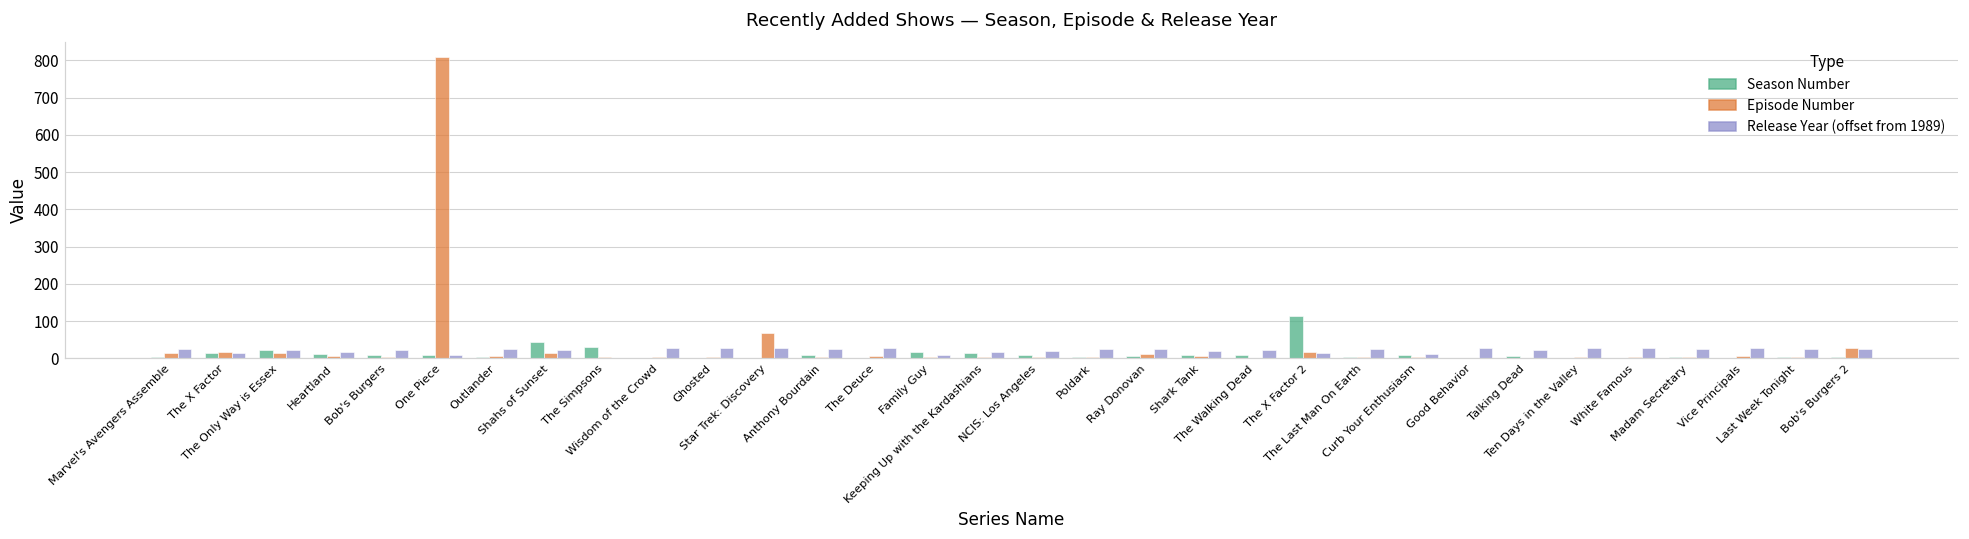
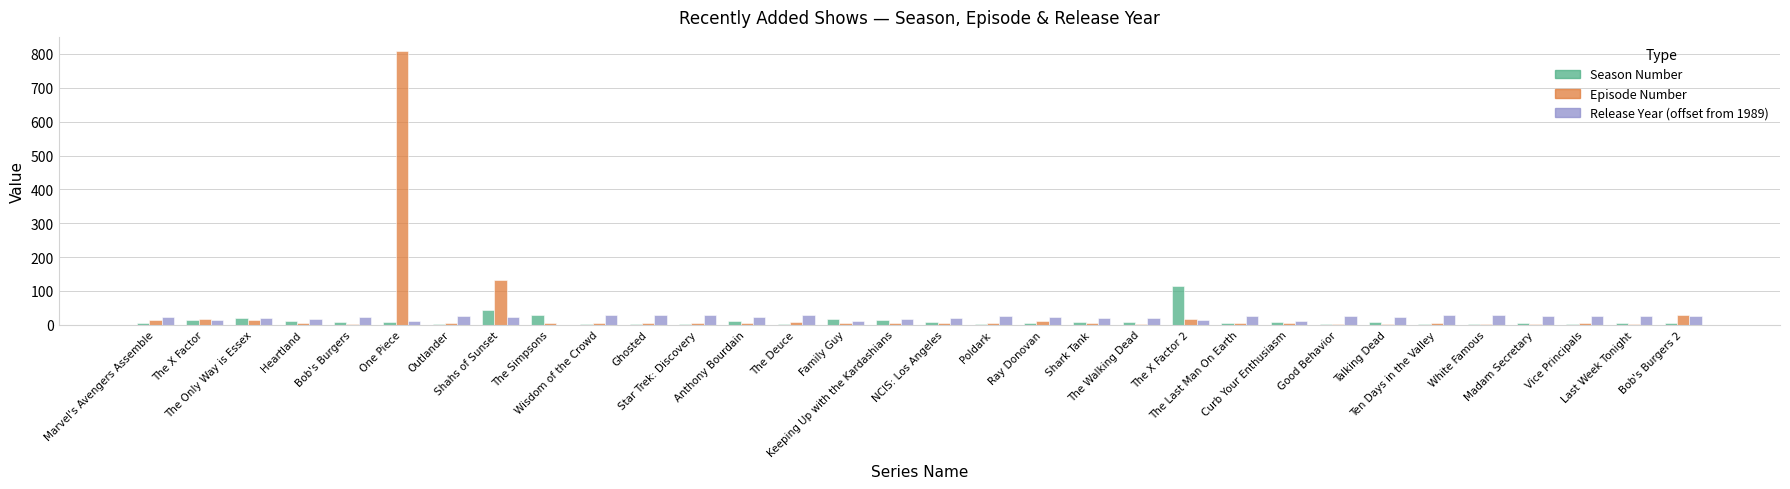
Episode Number, Shahs of Sunset: 10 -> 130
Episode Number, Star Trek: Discovery: 70 -> 10
